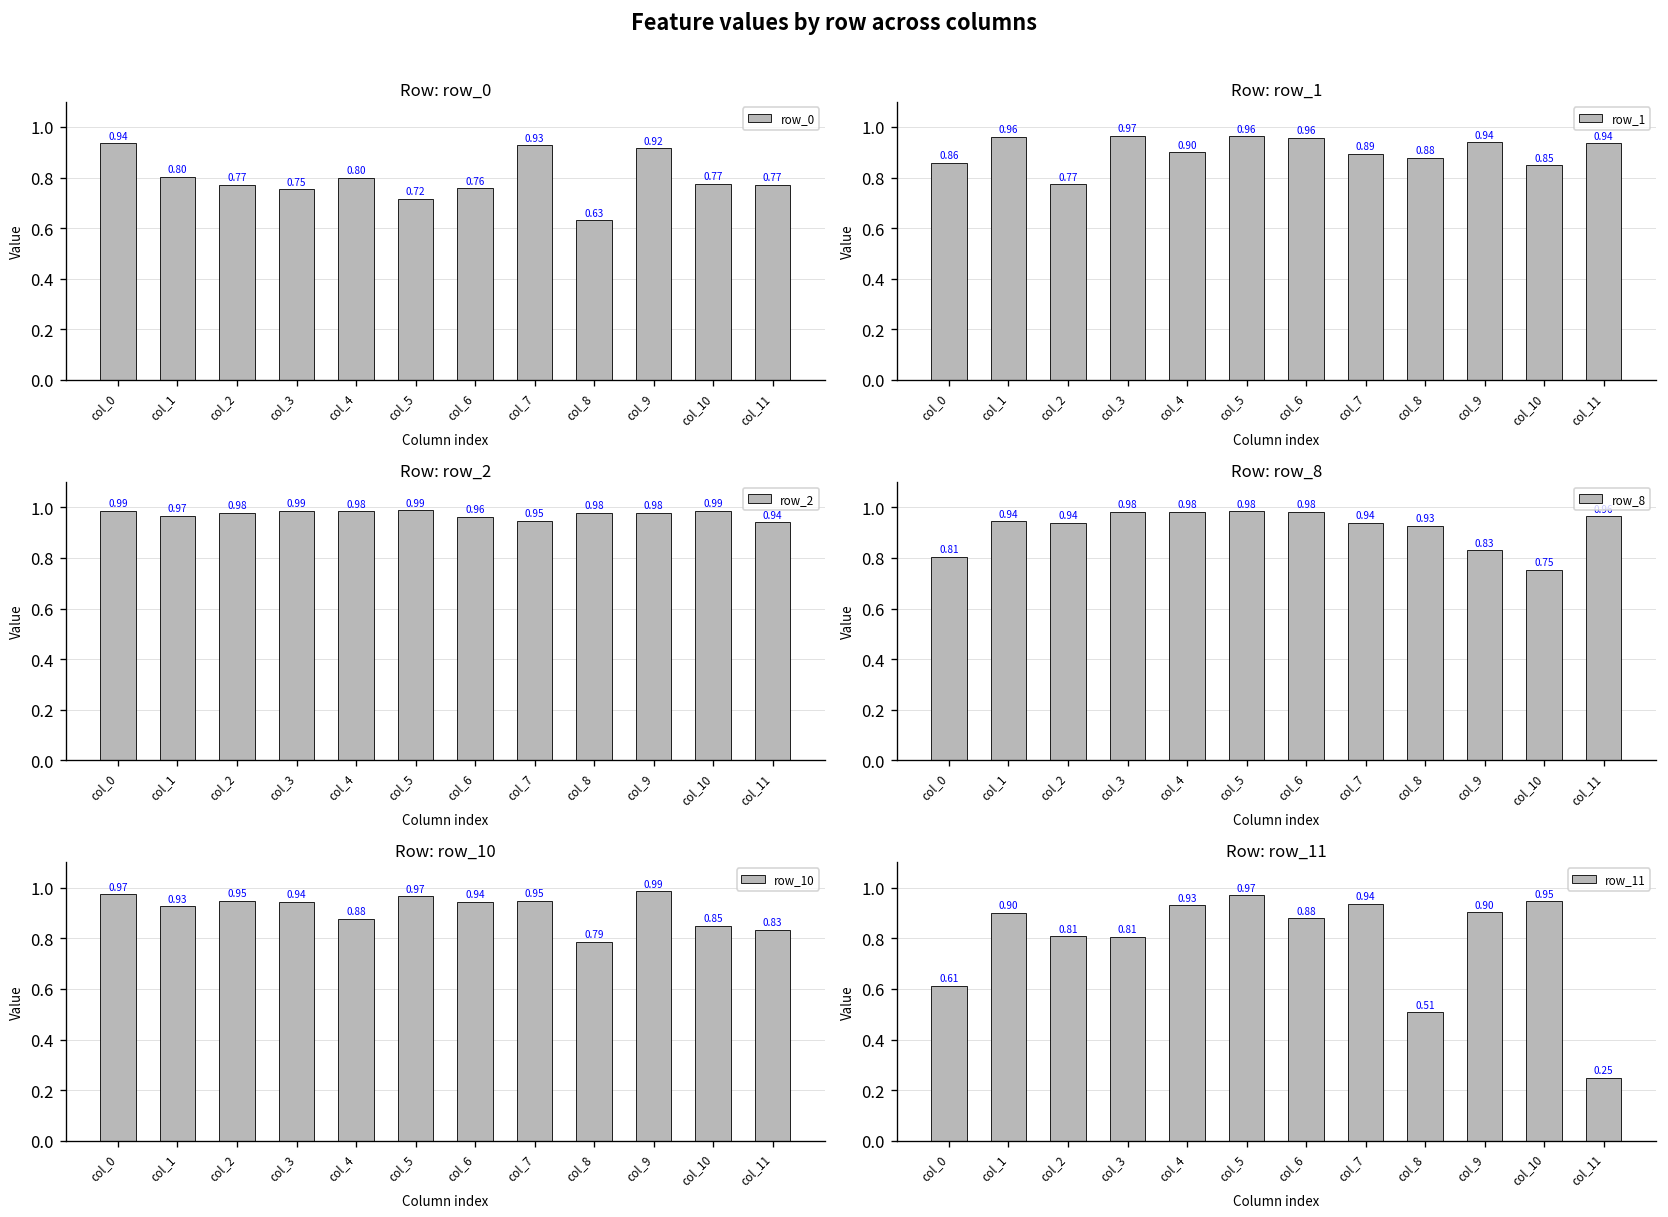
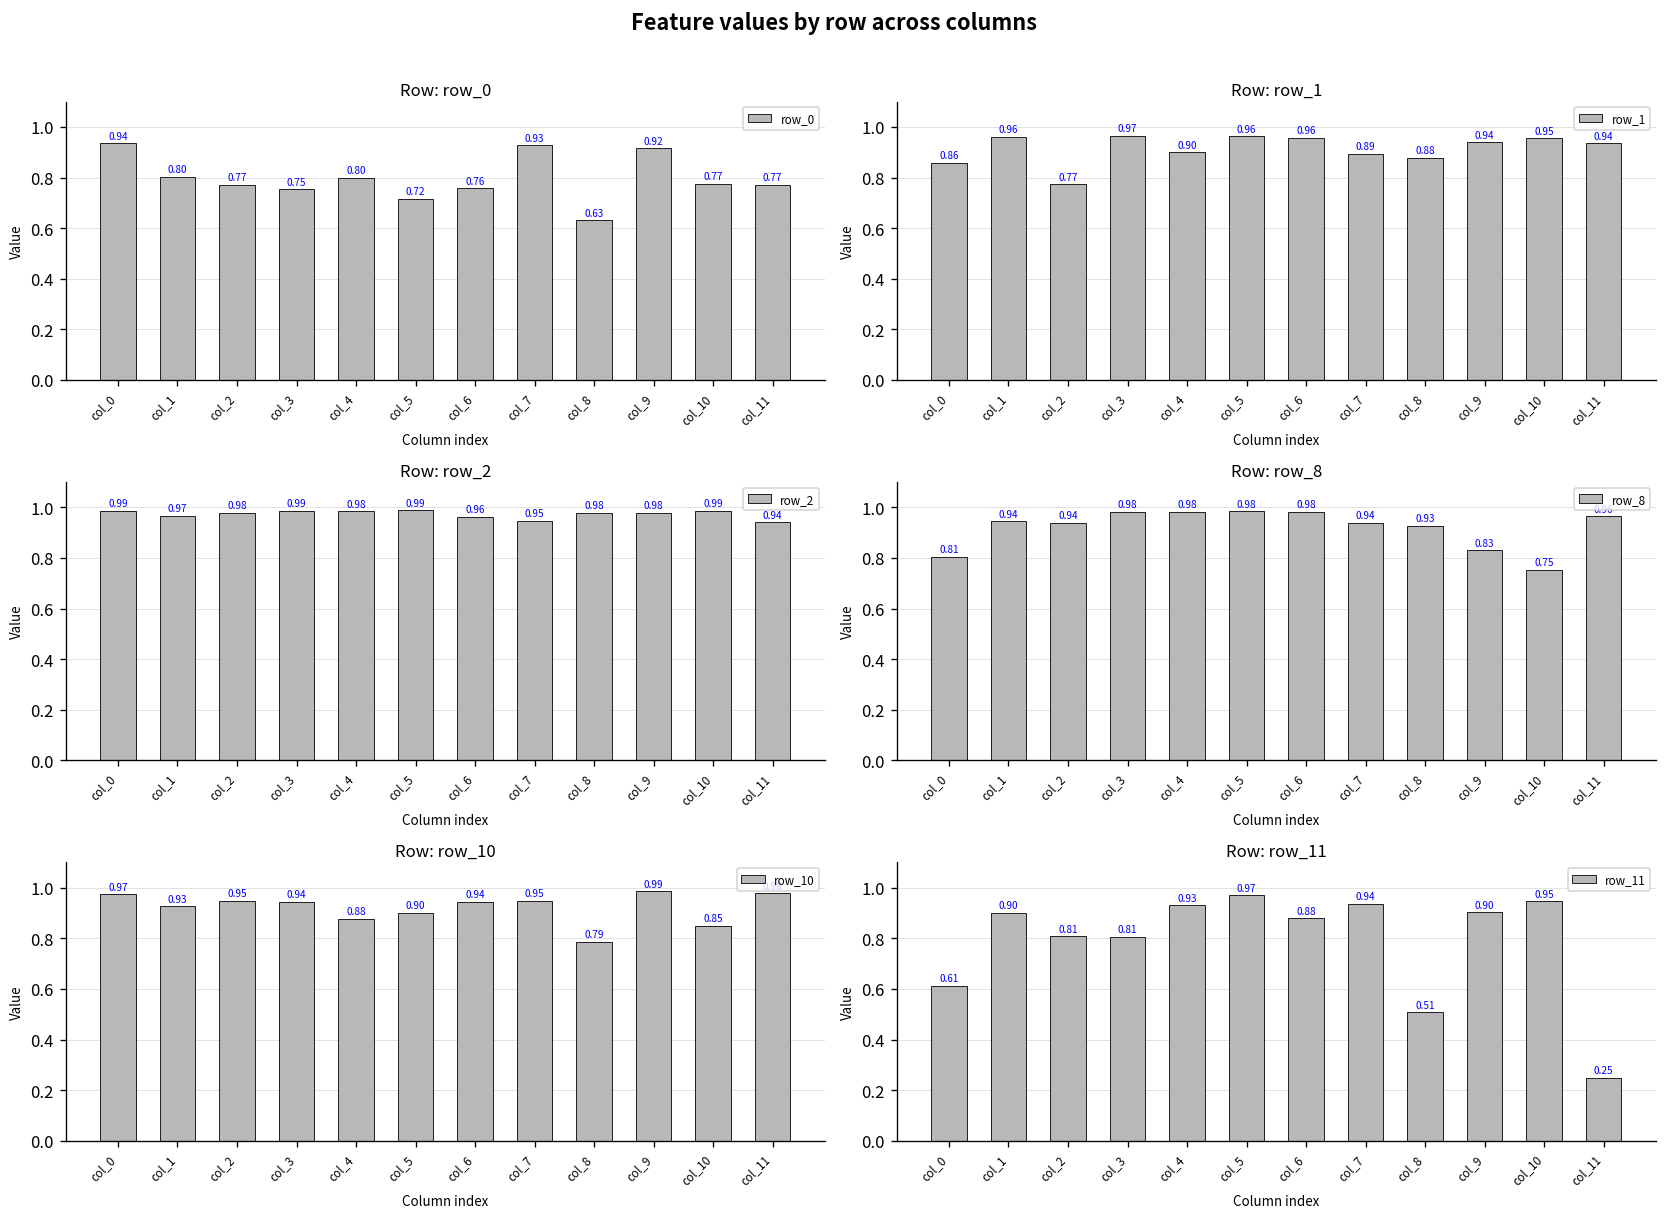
Row: row_1, col_10: 0.85 -> 0.95
Row: row_10, col_5: 0.97 -> 0.90
Row: row_10, col_11: 0.83 -> 0.98
